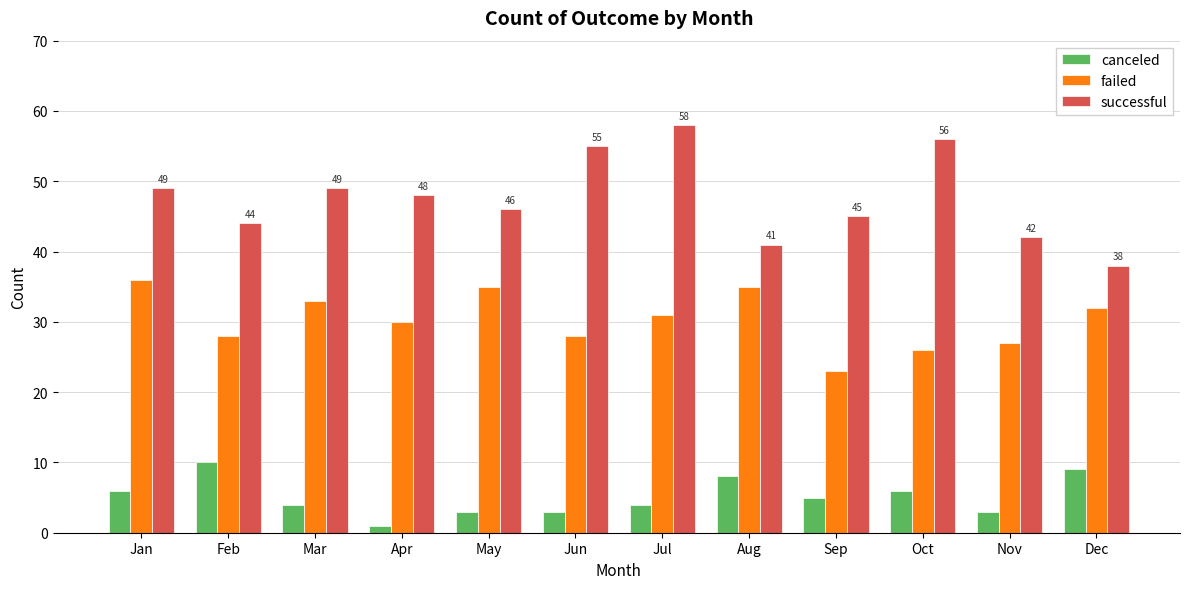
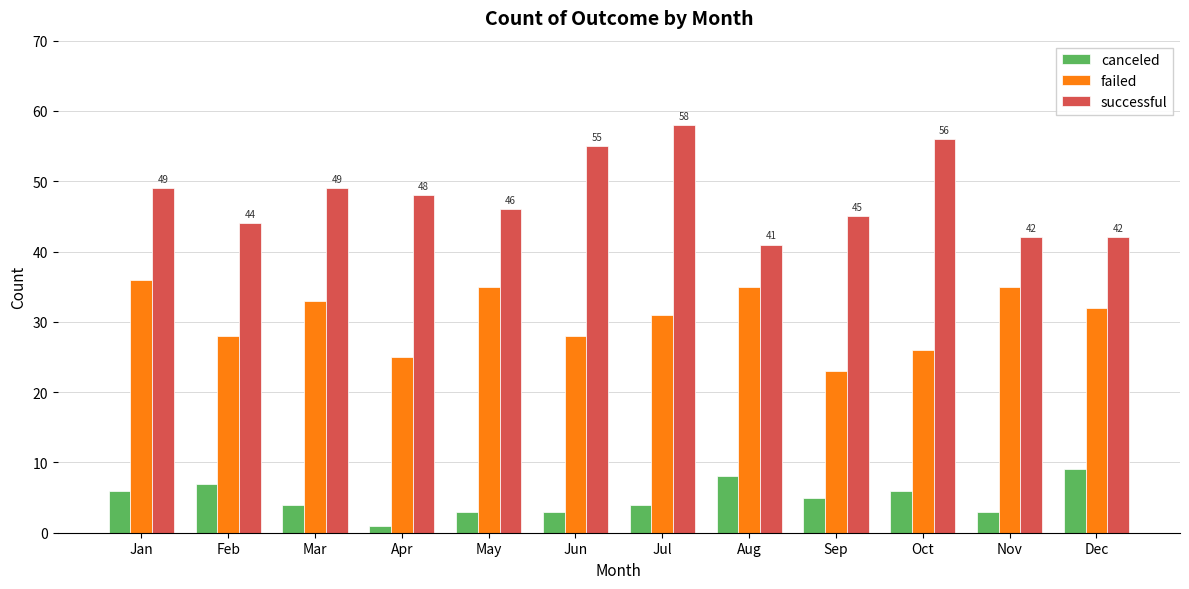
canceled, Feb: 10 -> 7
failed, Apr: 30 -> 25
failed, Nov: 27 -> 35
successful, Dec: 38 -> 42
